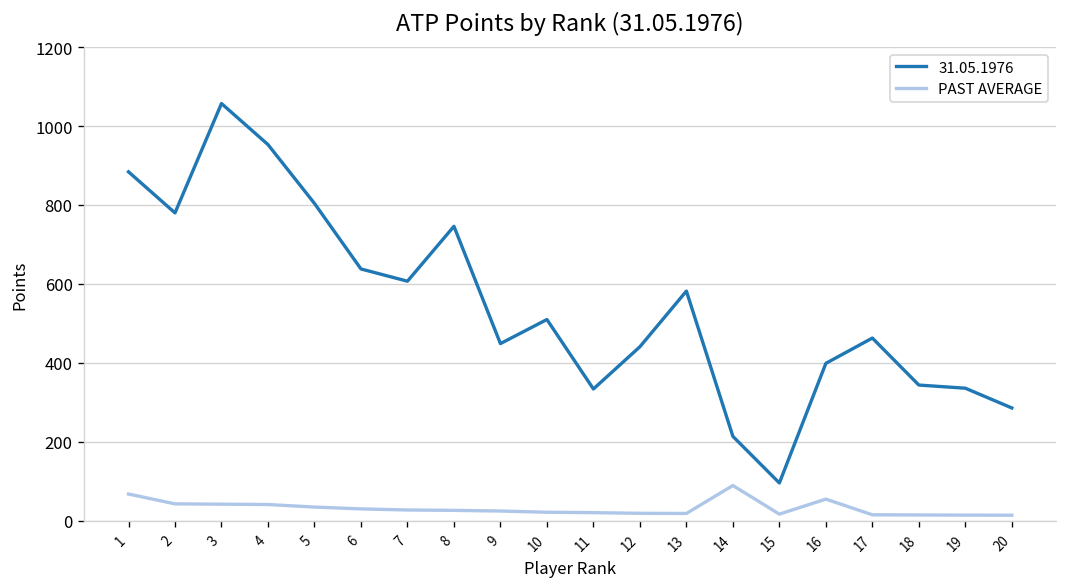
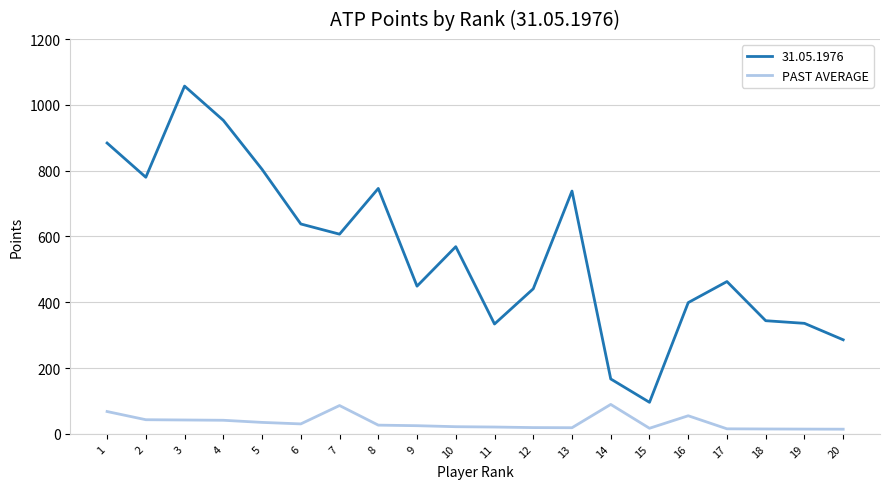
PAST AVERAGE, 7: 30 -> 90
31.05.1976, 10: 510 -> 570
31.05.1976, 13: 580 -> 740
31.05.1976, 14: 210 -> 170
